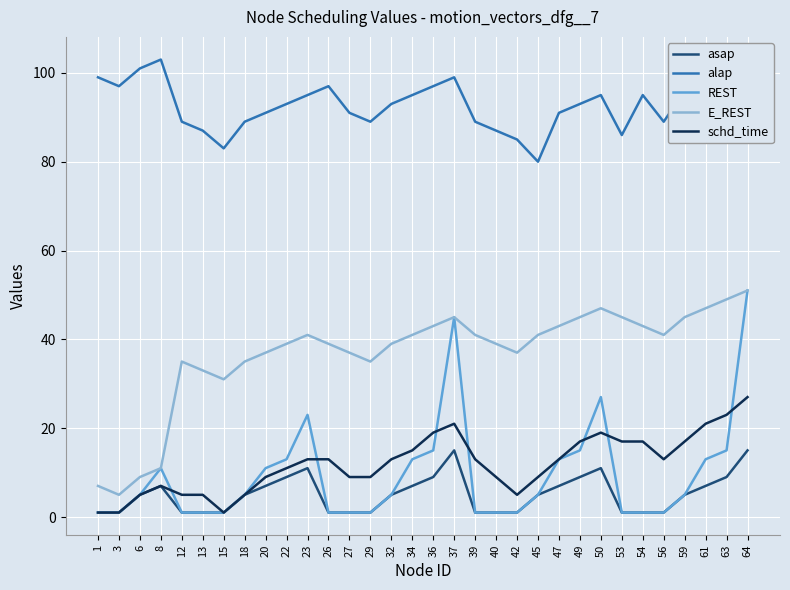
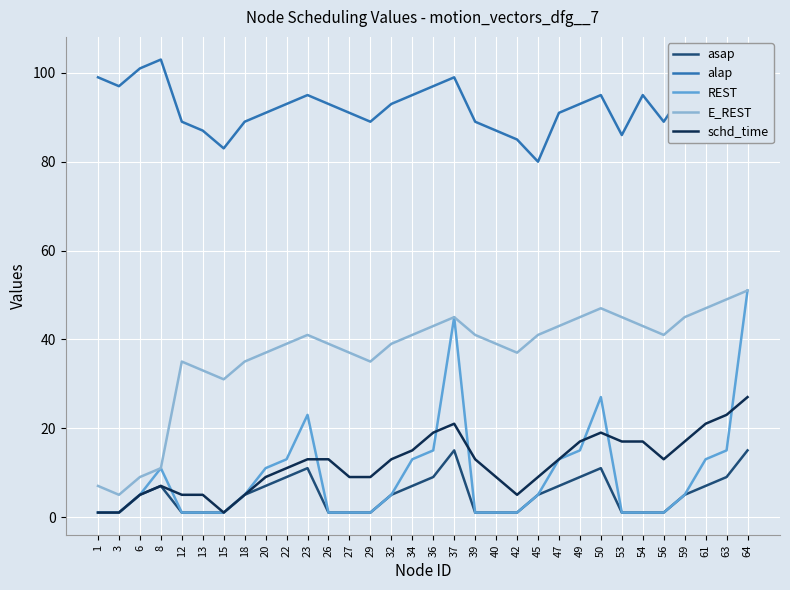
alap, 26: 97 -> 93
